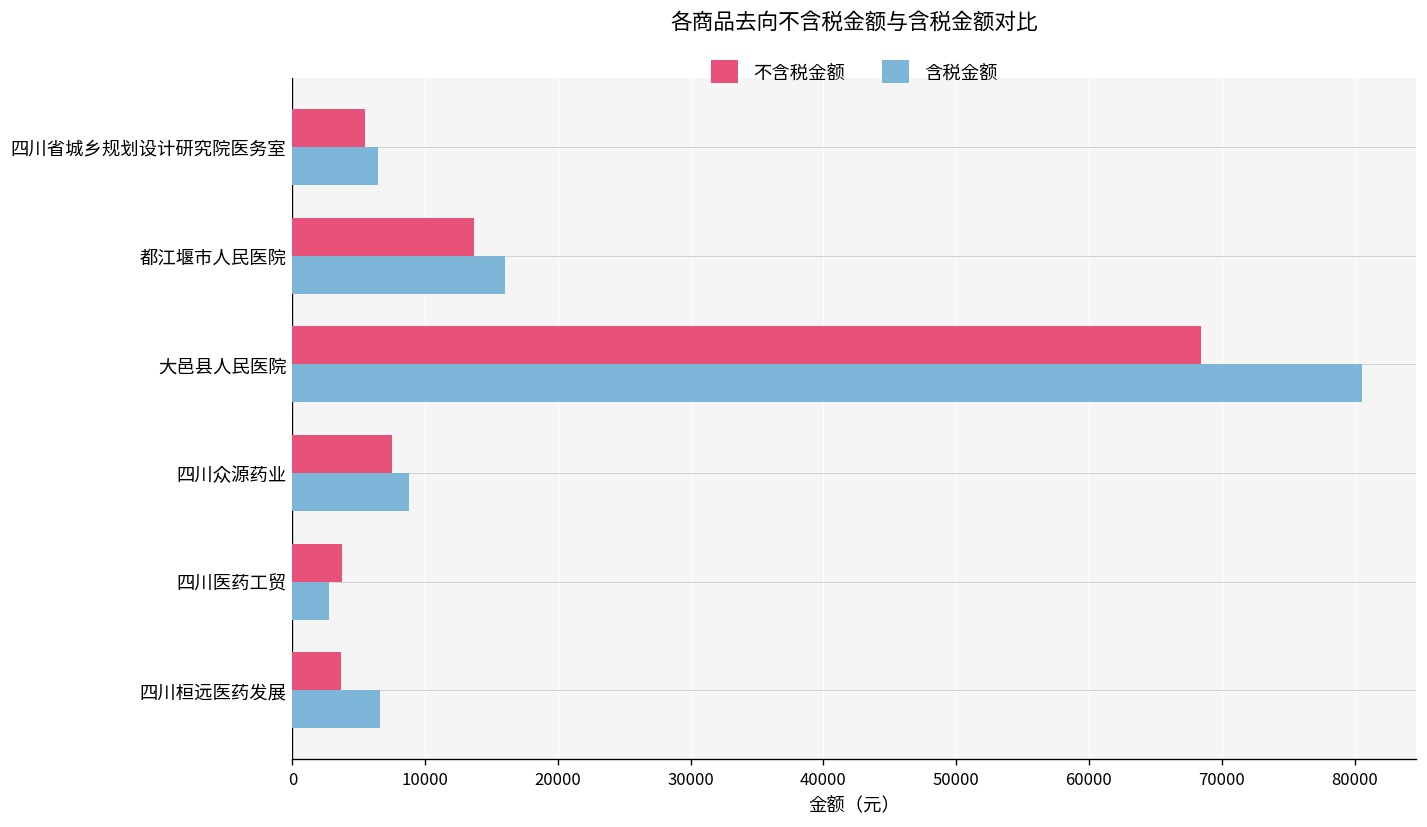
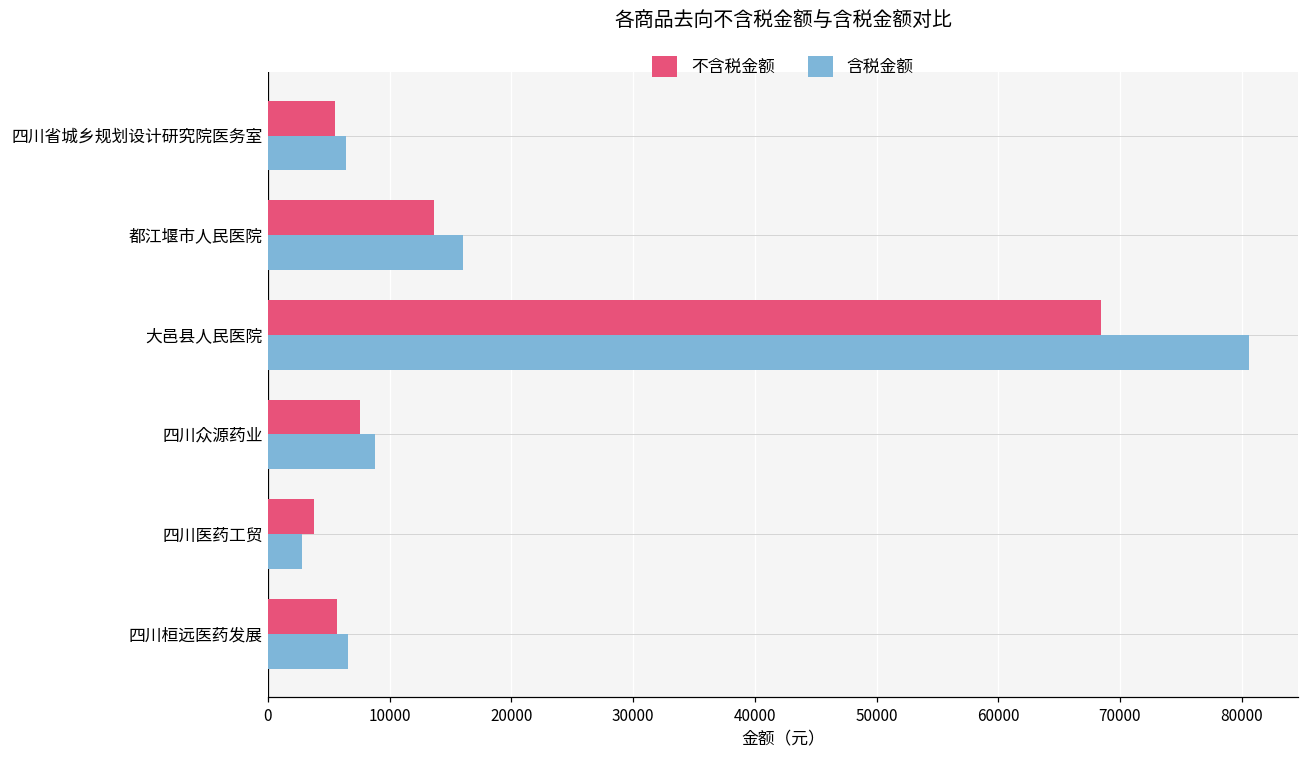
不含税金额, 四川桓远医药发展: 3700 -> 5600
